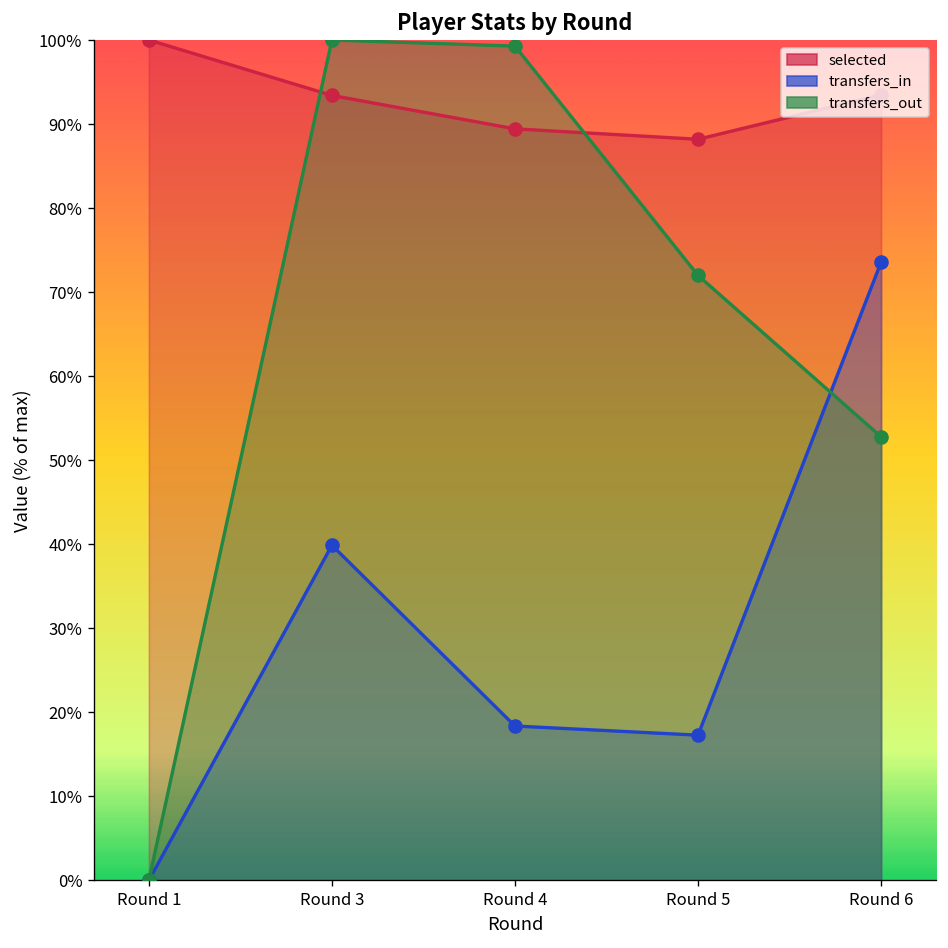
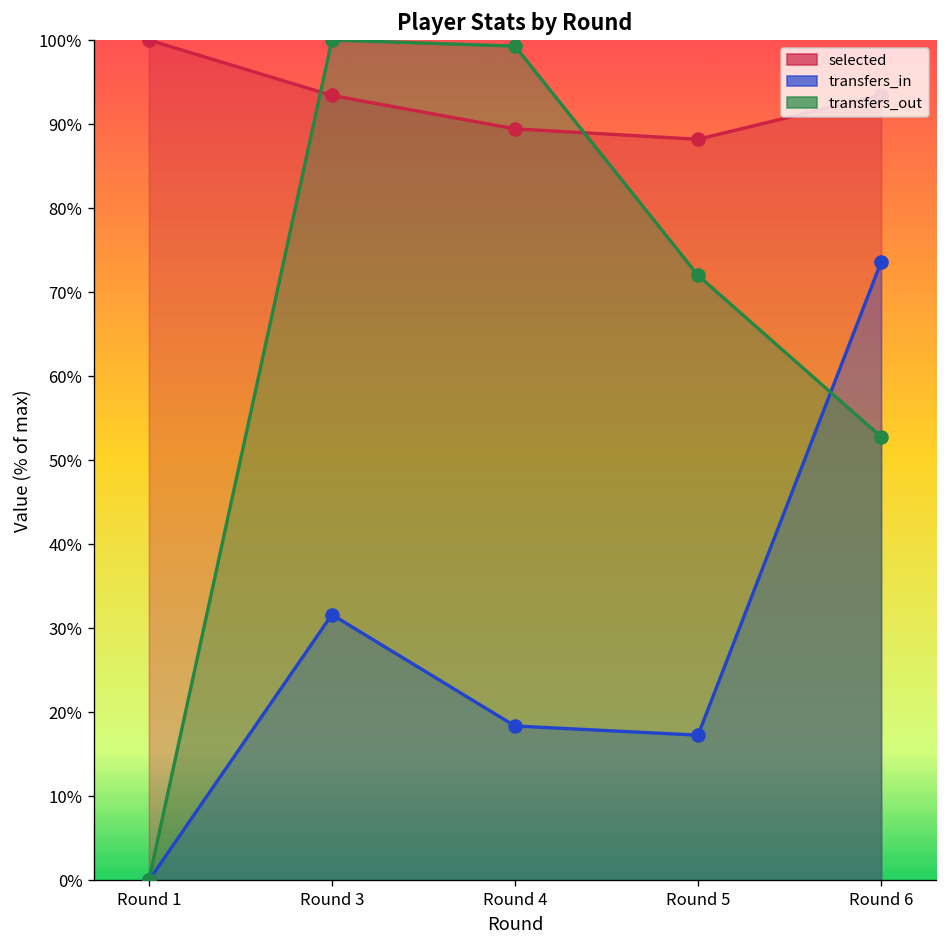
transfers_in, Round 3: 40% -> 32%
